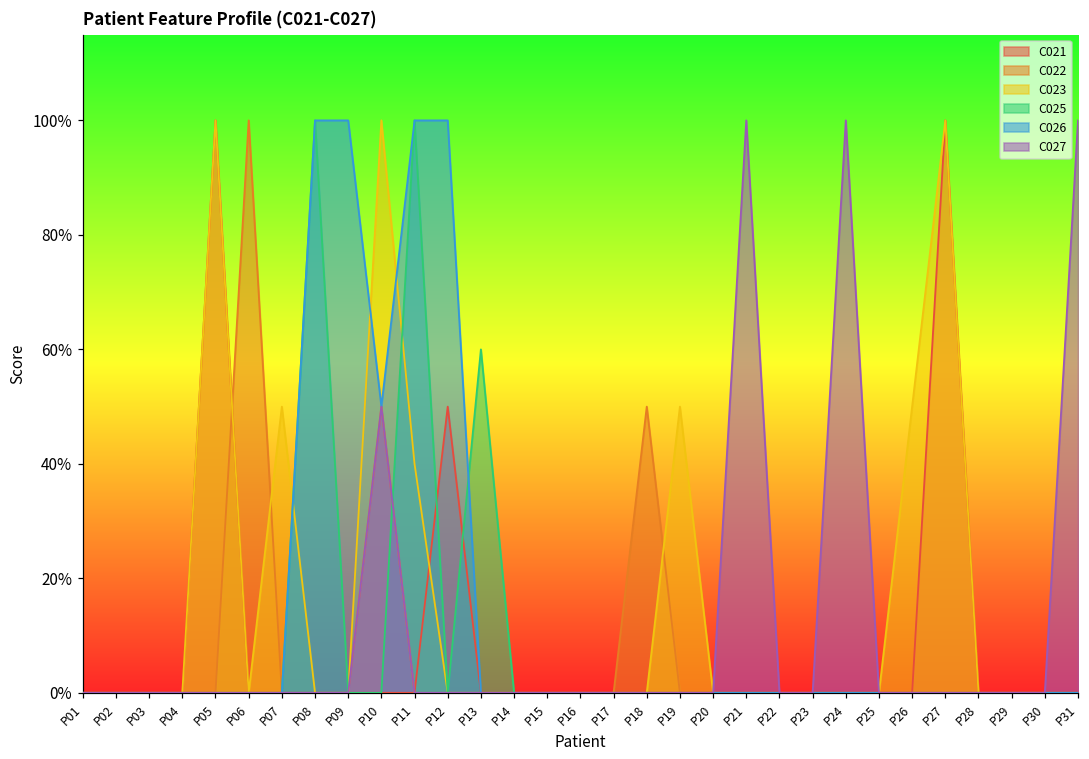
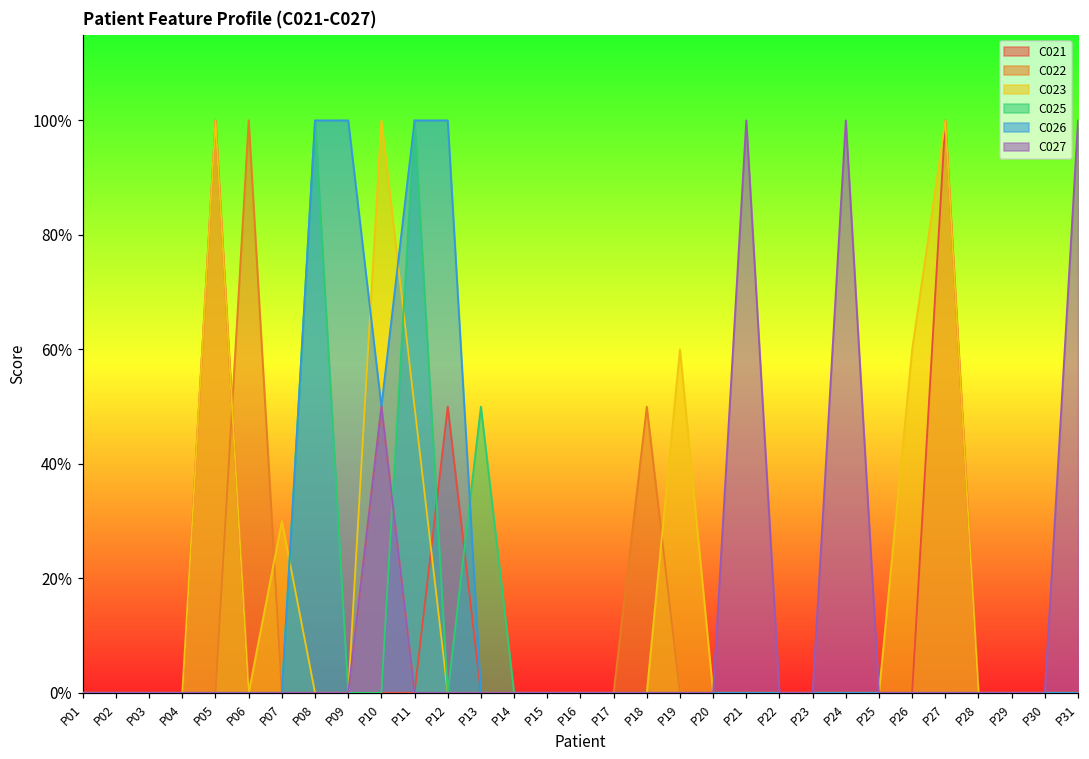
C023, P07: 50% -> 30%
C023, P11: 40% -> 50%
C025, P13: 60% -> 50%
C023, P19: 50% -> 60%
C023, P26: 50% -> 60%
